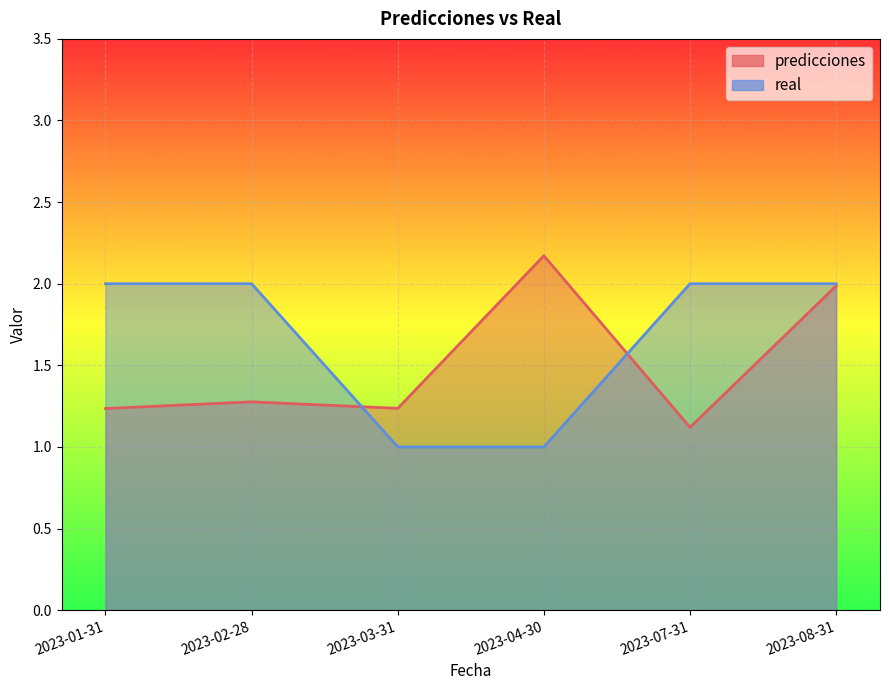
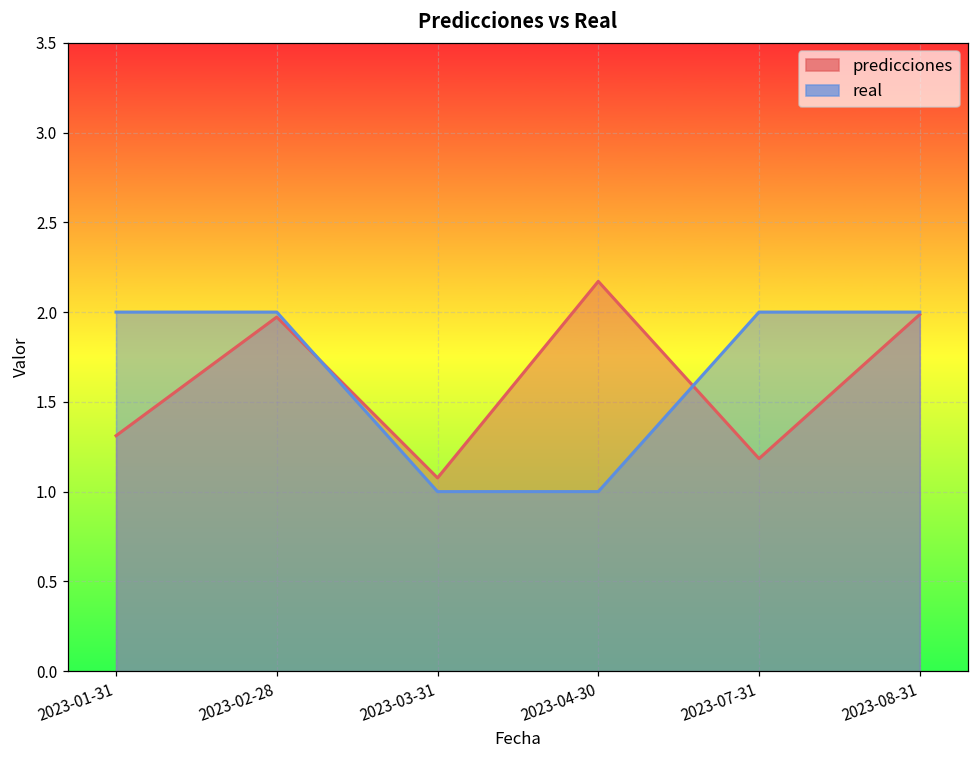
predicciones, 2023-01-31: 1.24 -> 1.31
predicciones, 2023-02-28: 1.28 -> 1.97
predicciones, 2023-03-31: 1.24 -> 1.08
predicciones, 2023-07-31: 1.12 -> 1.18
